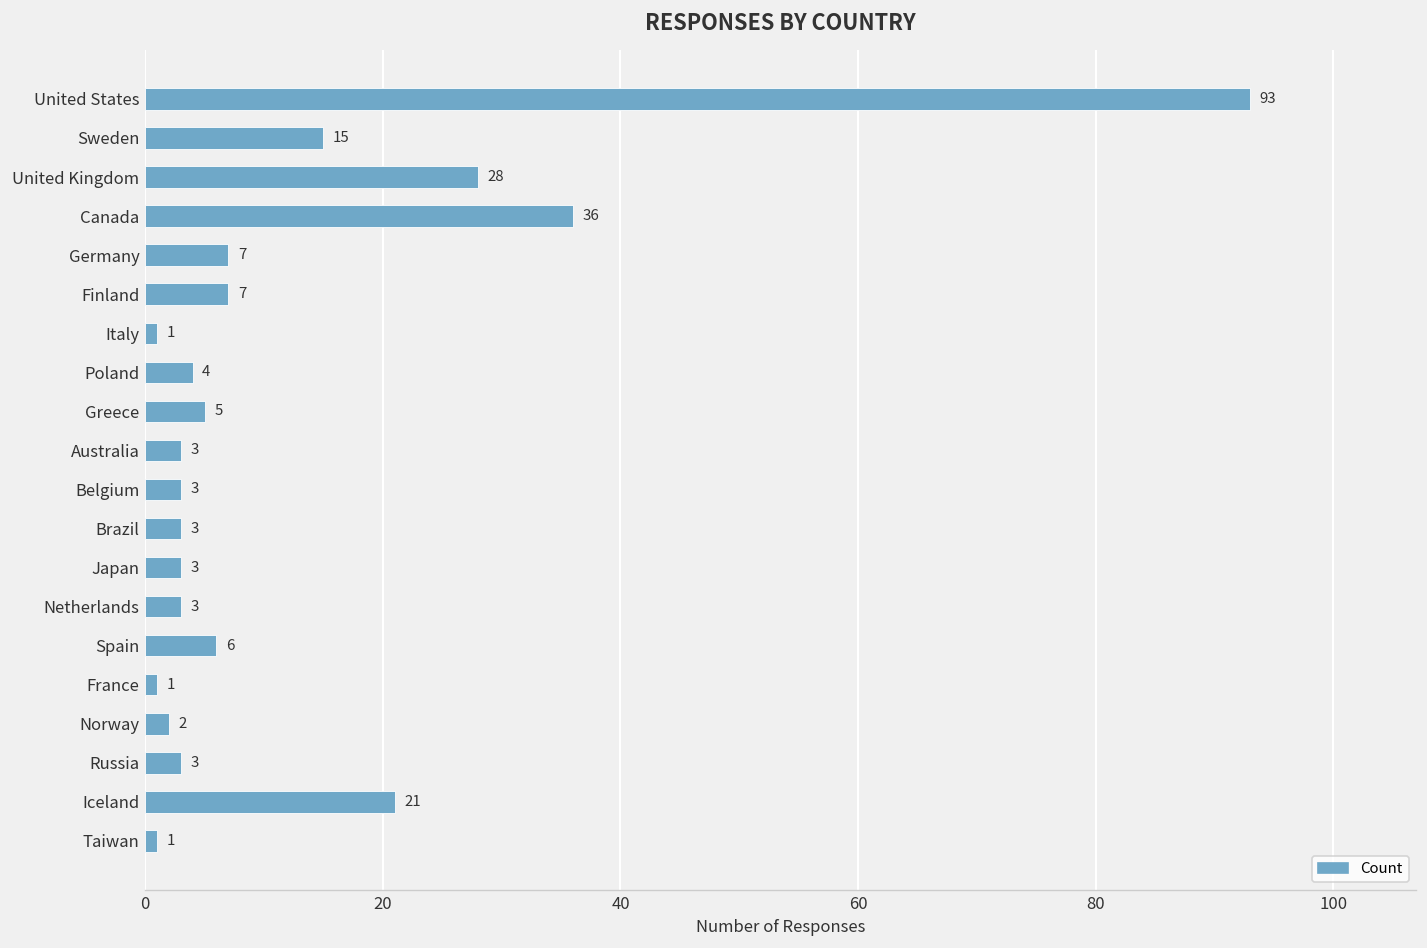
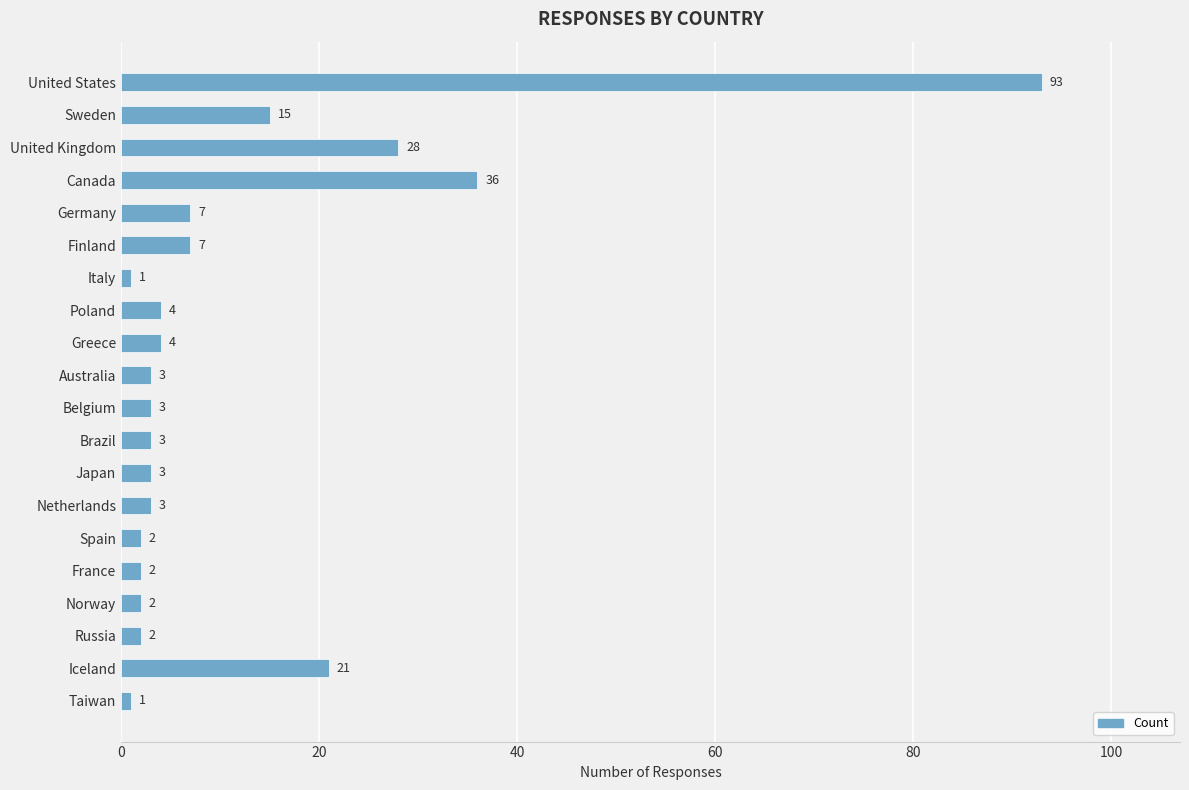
Greece: 5 -> 4
Spain: 6 -> 2
France: 1 -> 2
Russia: 3 -> 2
